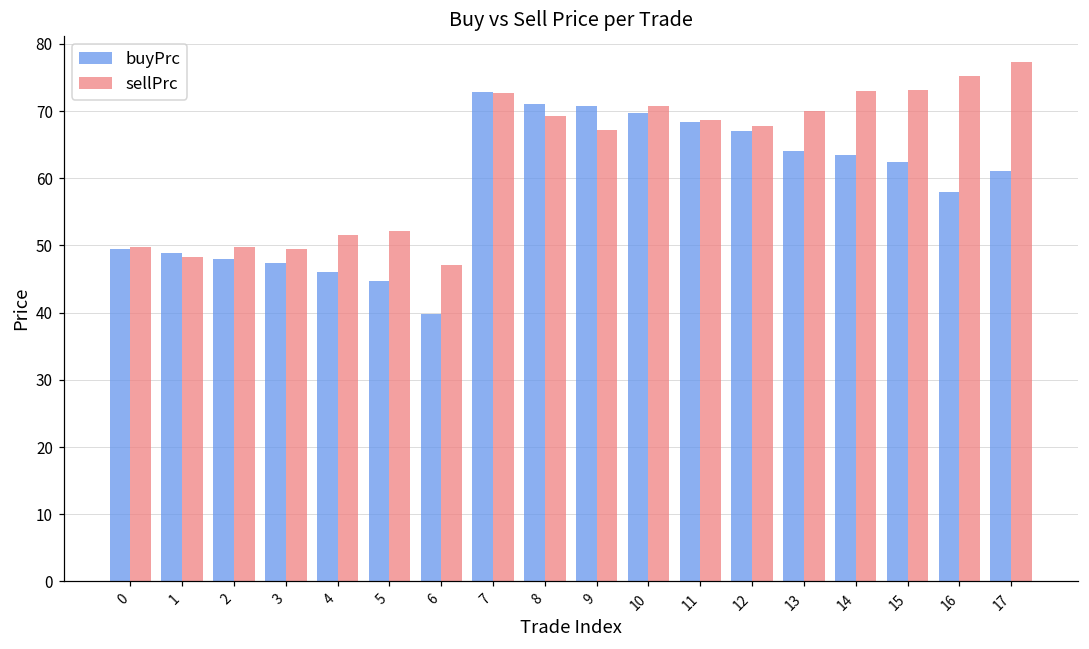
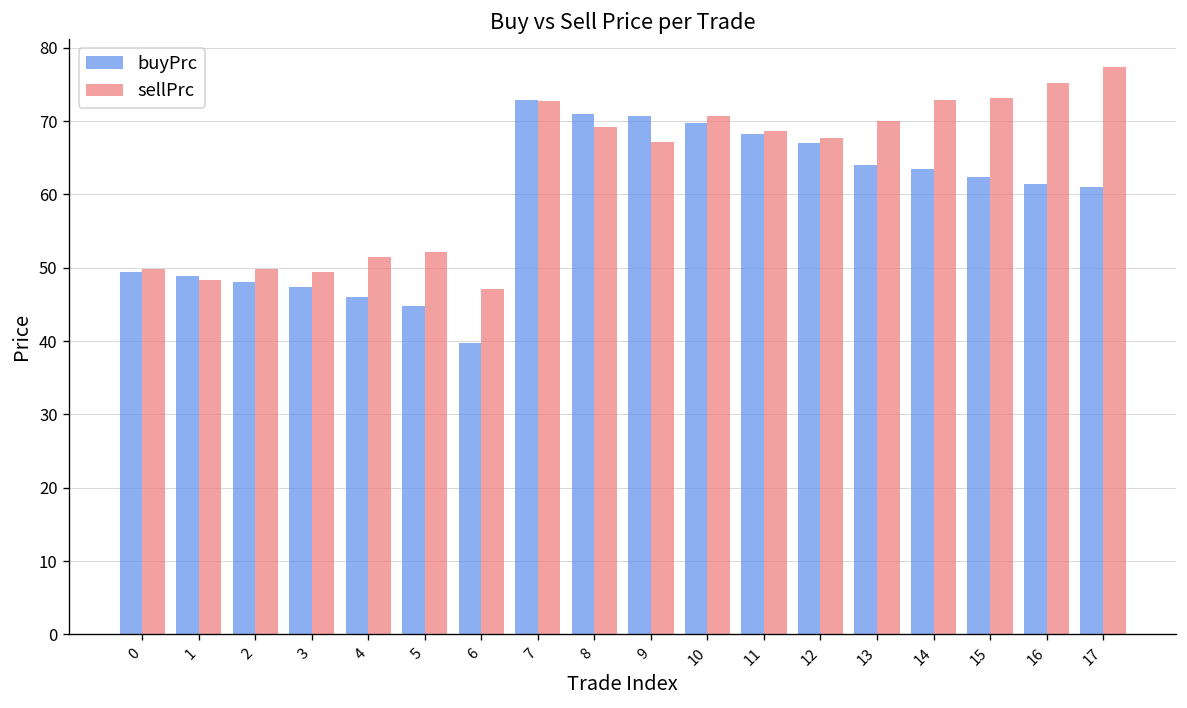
buyPrc, 16: 58 -> 61
